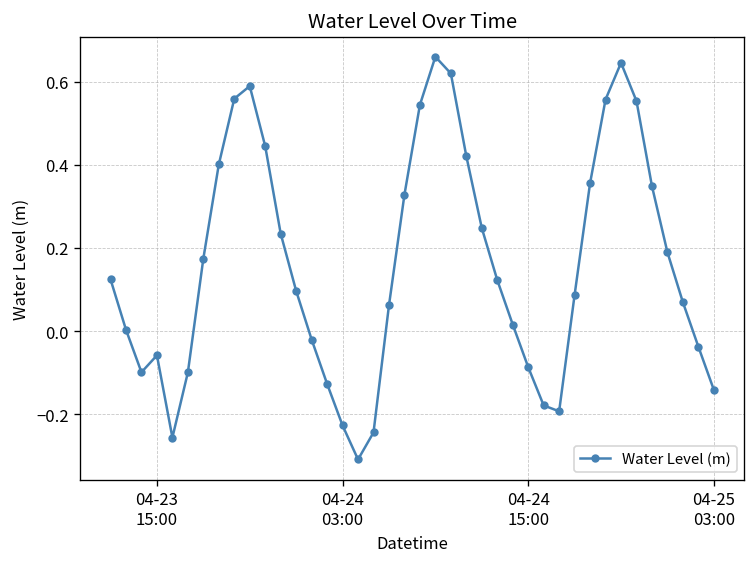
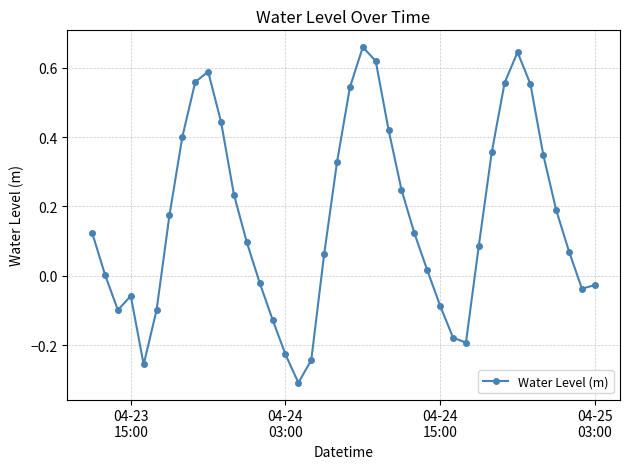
04-25 03:00: -0.14 -> -0.03
